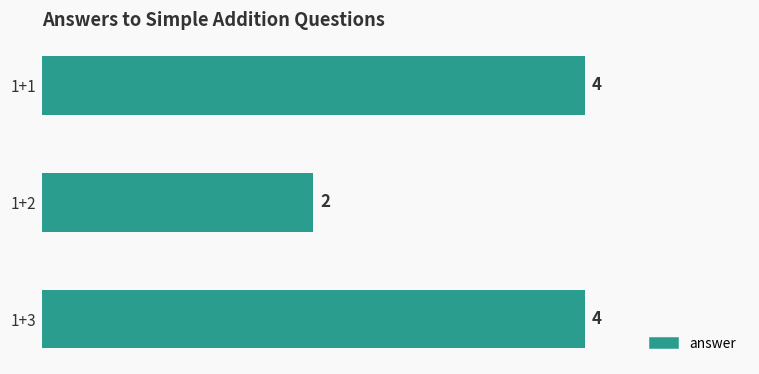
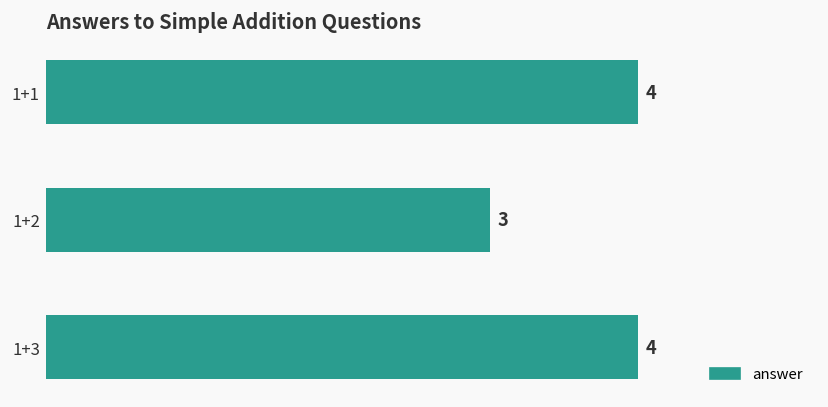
1+2: 2 -> 3
